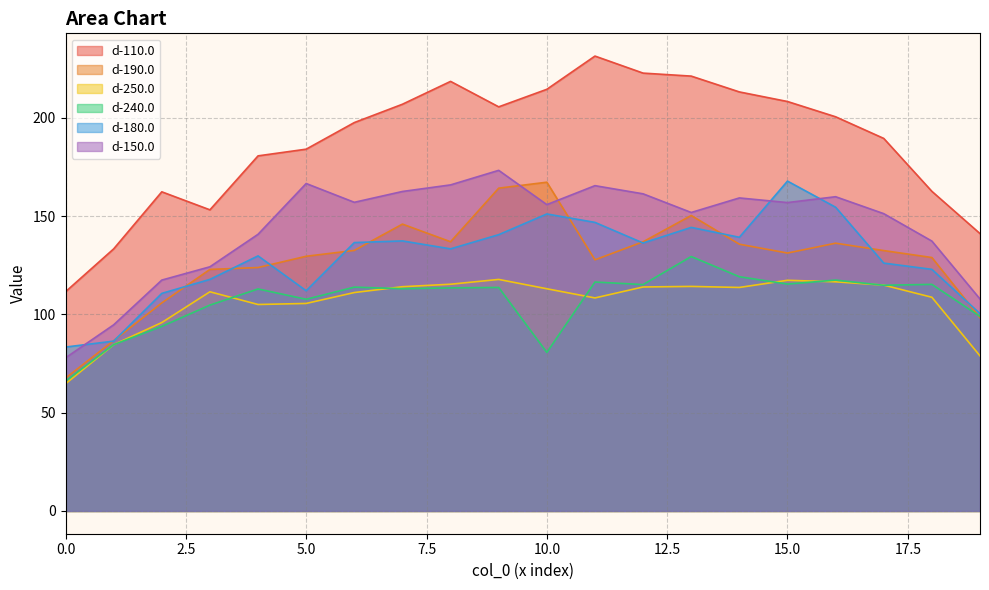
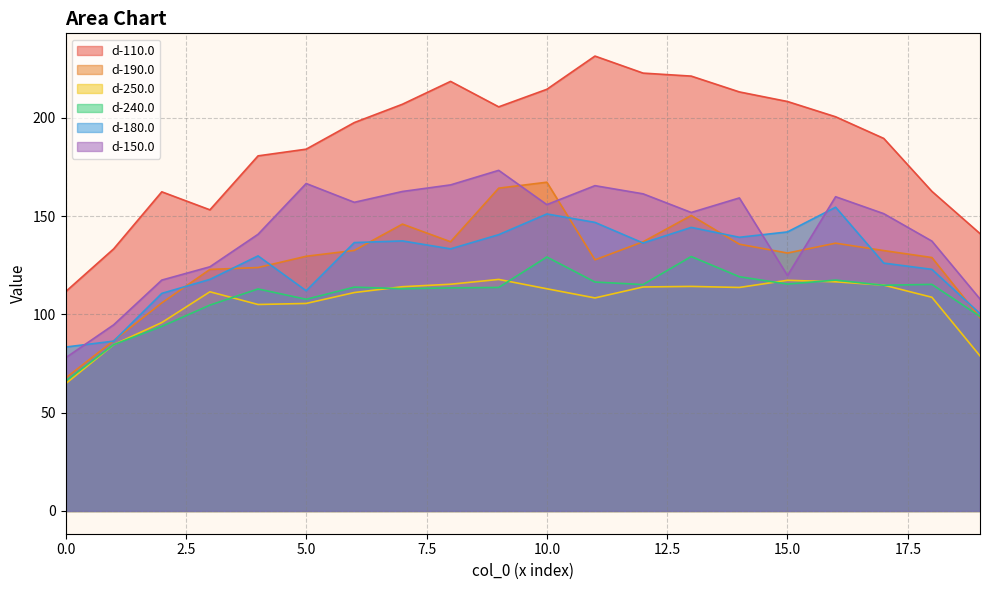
d-240.0, 10.0: 81 -> 129
d-180.0, 15.0: 168 -> 142
d-150.0, 15.0: 157 -> 120
